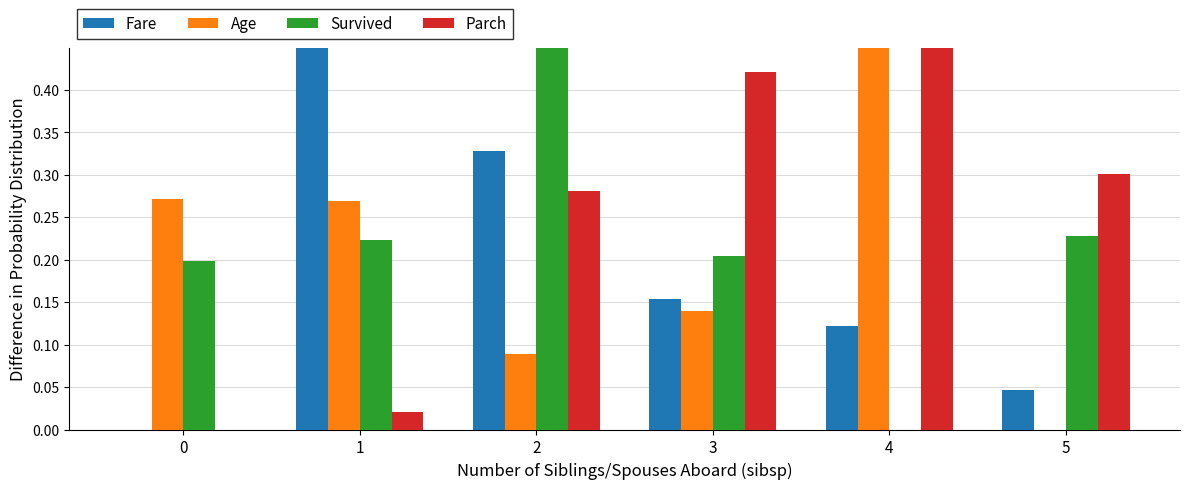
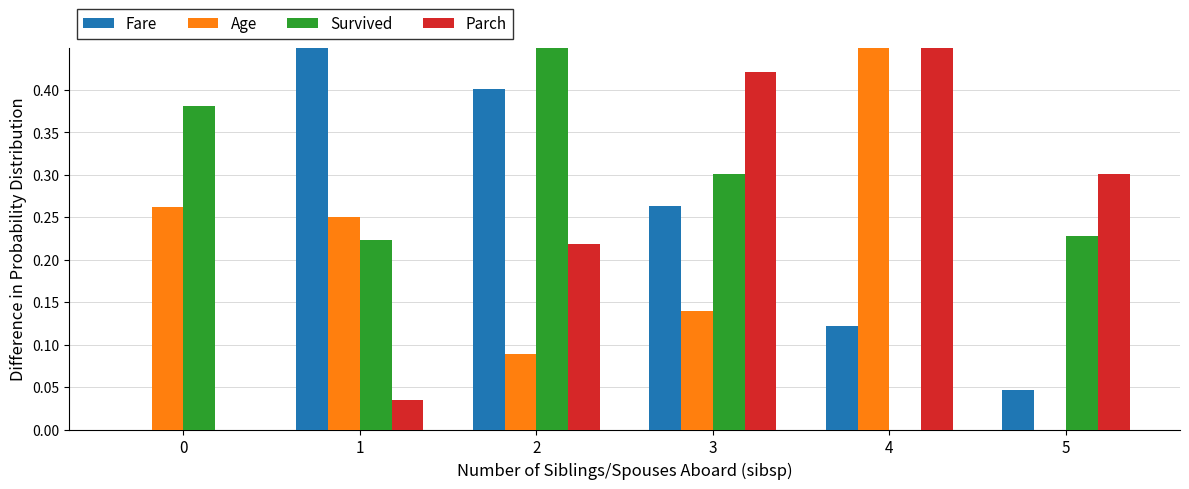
Age, 0: 0.27 -> 0.26
Survived, 0: 0.20 -> 0.38
Age, 1: 0.27 -> 0.25
Parch, 1: 0.02 -> 0.03
Fare, 2: 0.33 -> 0.40
Parch, 2: 0.28 -> 0.22
Fare, 3: 0.15 -> 0.26
Survived, 3: 0.20 -> 0.30
